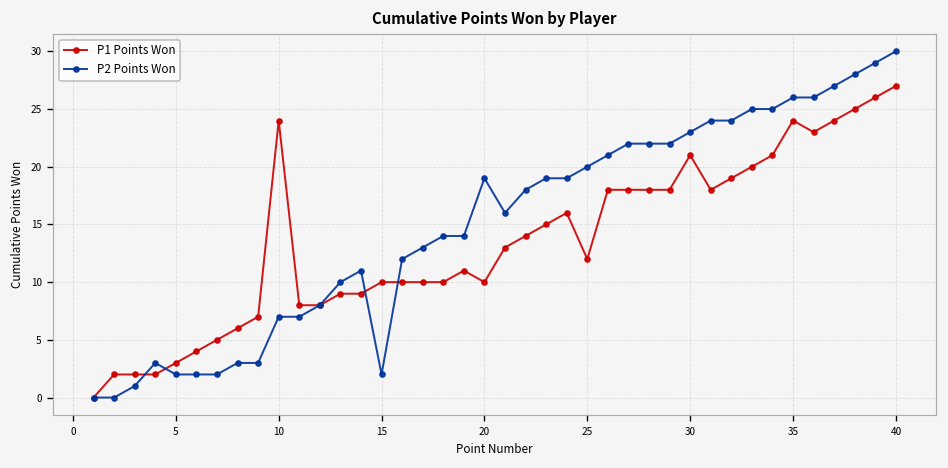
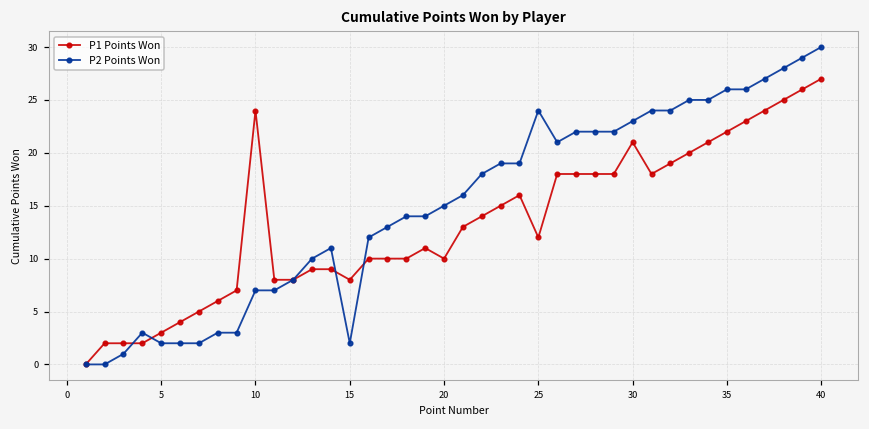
P1 Points Won, 15: 10 -> 8
P2 Points Won, 20: 19 -> 15
P2 Points Won, 25: 20 -> 24
P1 Points Won, 35: 24 -> 22
